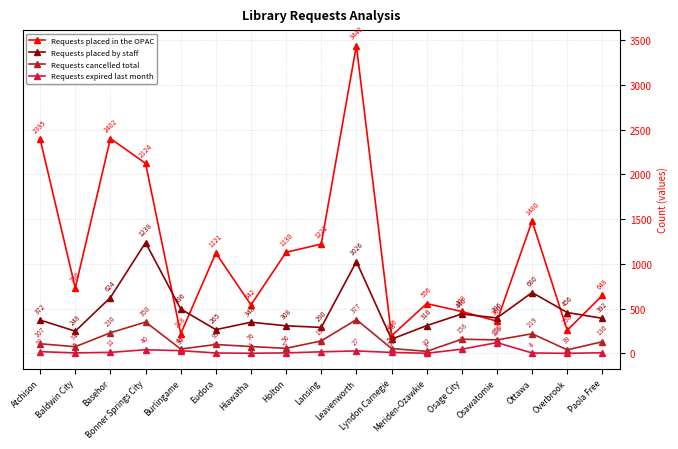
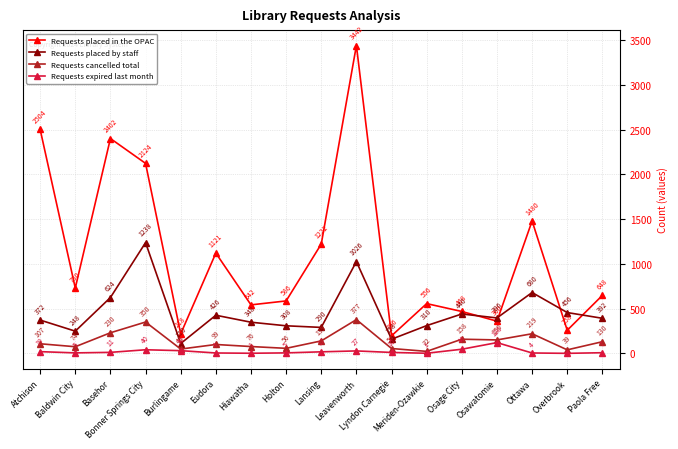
Requests placed in the OPAC, Atchison: 2395 -> 2504
Requests placed by staff, Burlingame: 496 -> 110
Requests placed by staff, Eudora: 265 -> 426
Requests placed in the OPAC, Holton: 1130 -> 586
